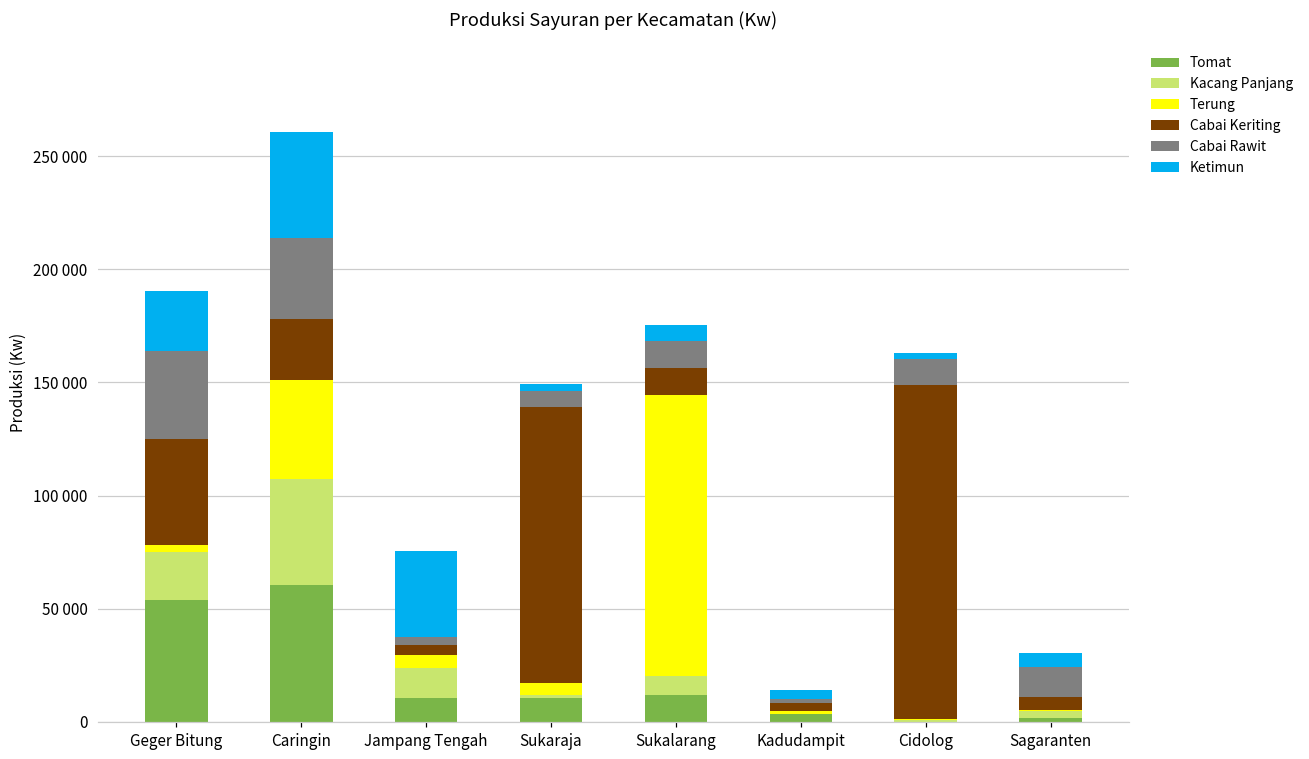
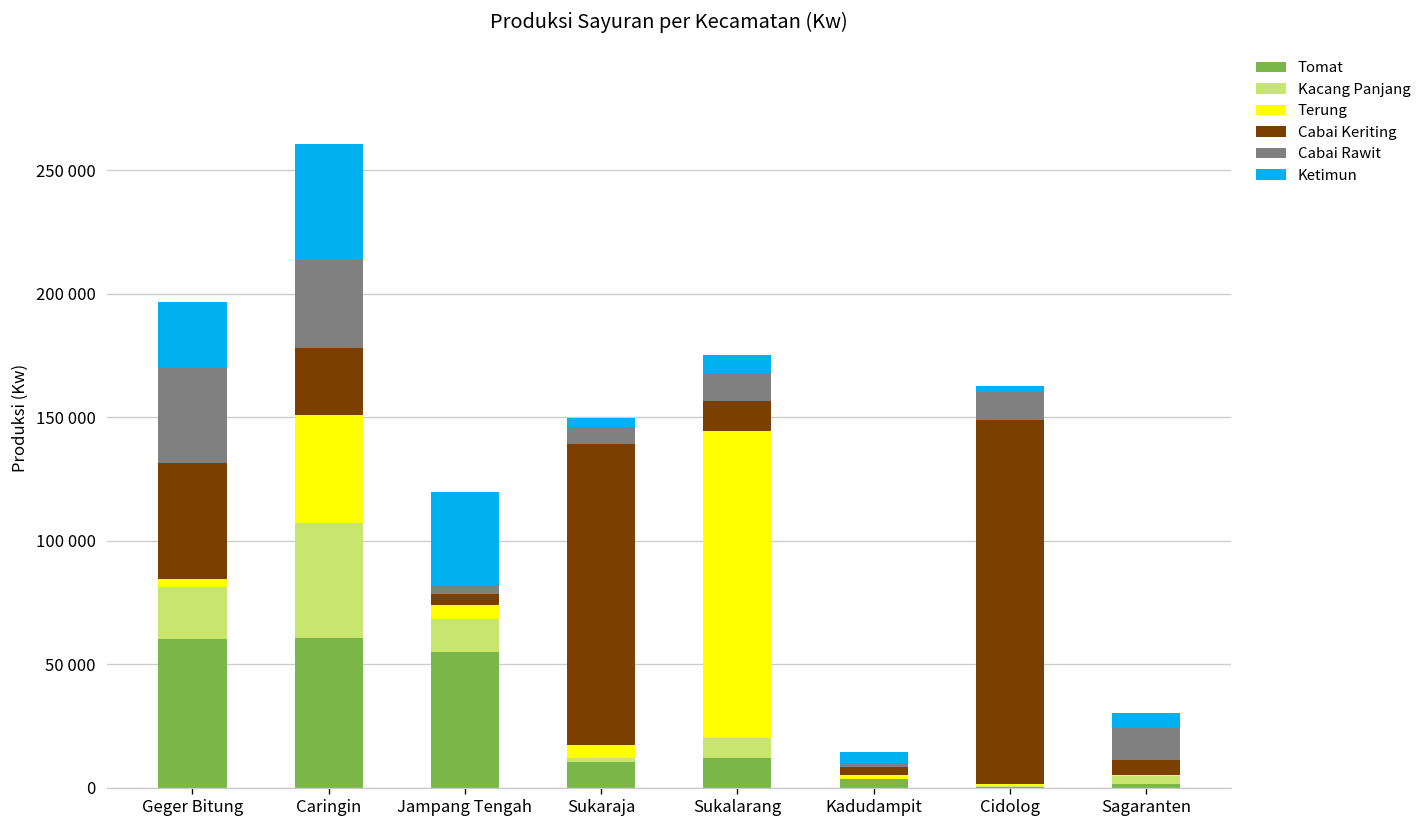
Tomat, Geger Bitung: 54000 -> 60000
Tomat, Jampang Tengah: 11000 -> 55000
